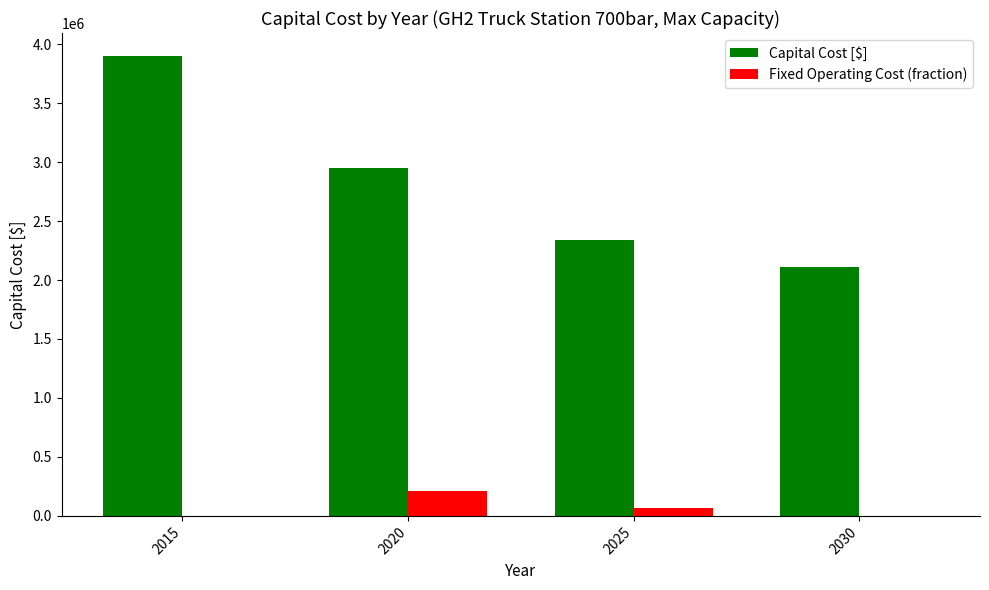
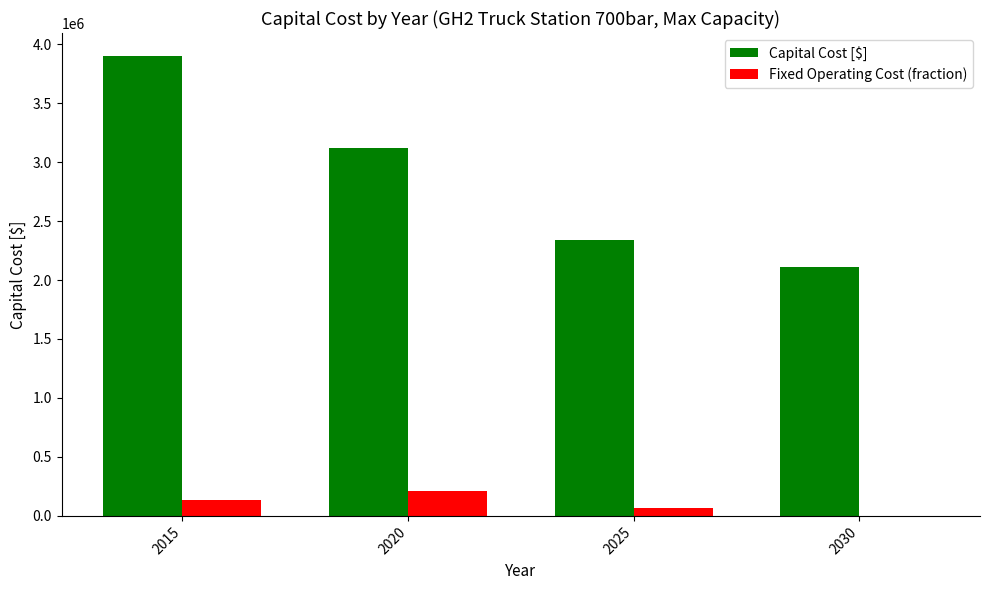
Fixed Operating Cost (fraction), 2015: 0 -> 130000
Capital Cost [$], 2020: 2950000 -> 3120000
